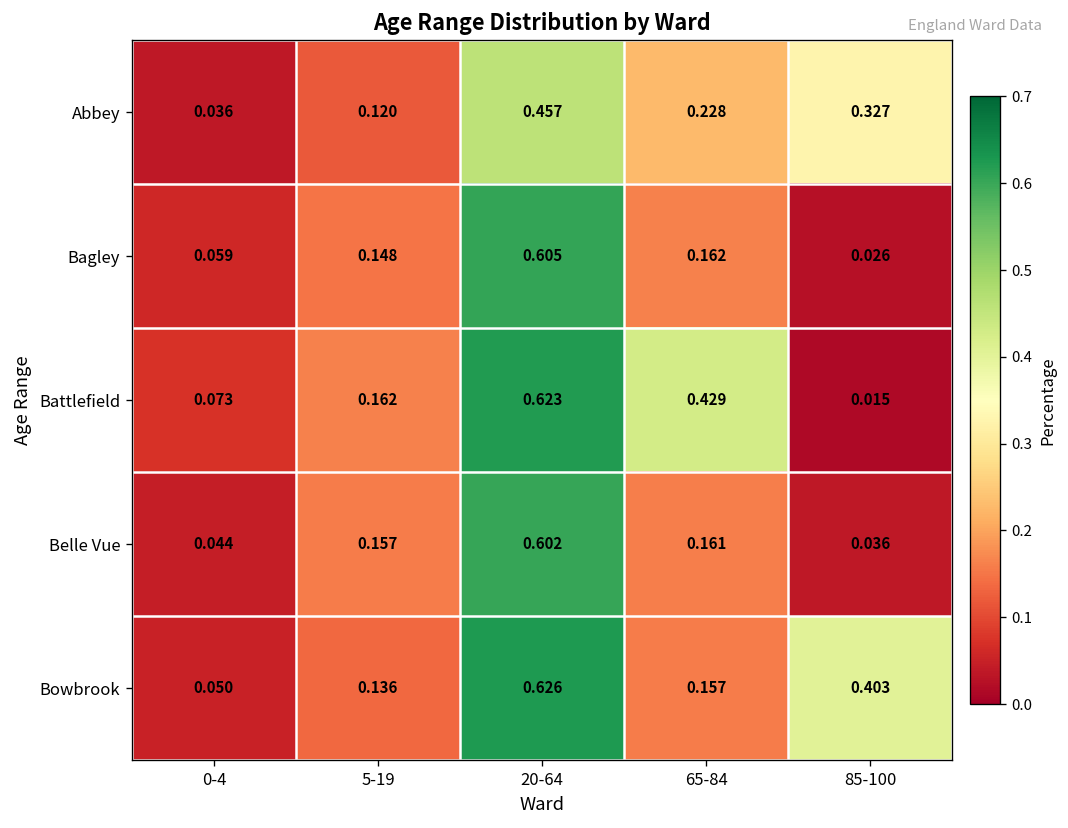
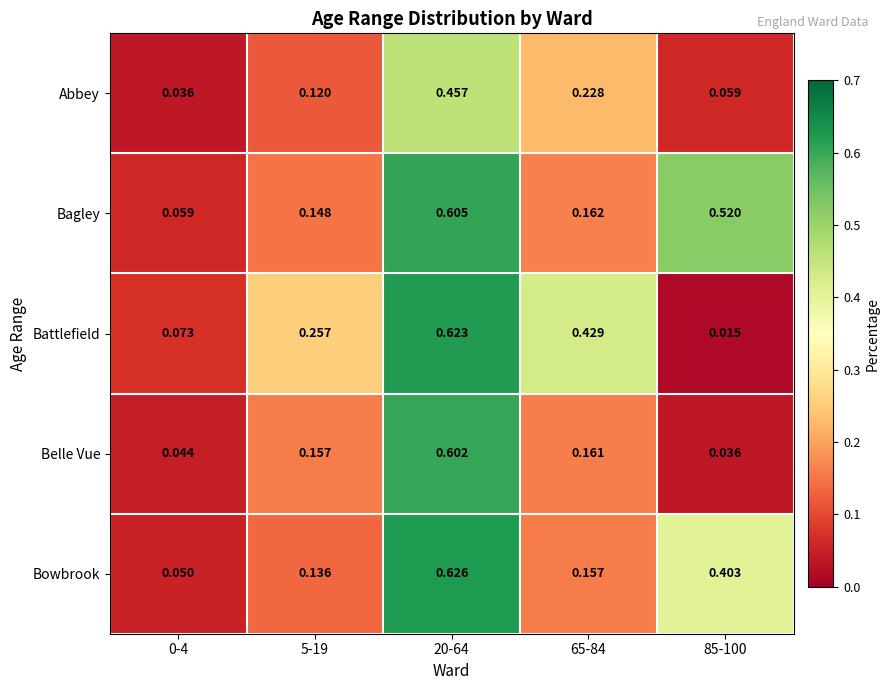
Abbey, 85-100: 0.327 -> 0.059
Bagley, 85-100: 0.026 -> 0.520
Battlefield, 5-19: 0.162 -> 0.257
